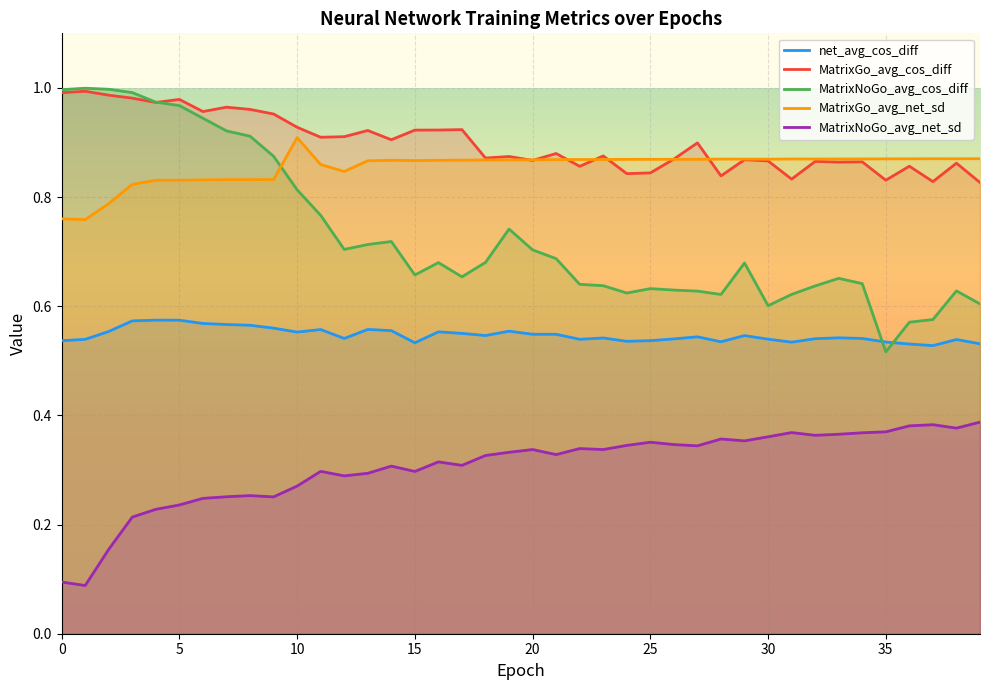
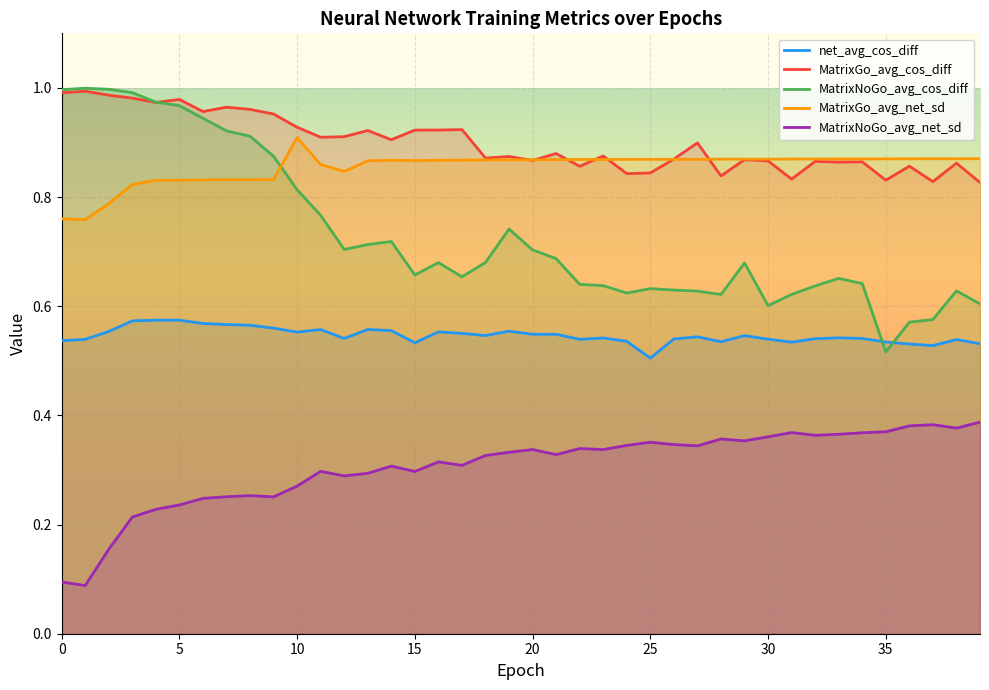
net_avg_cos_diff, 25: 0.54 -> 0.50
